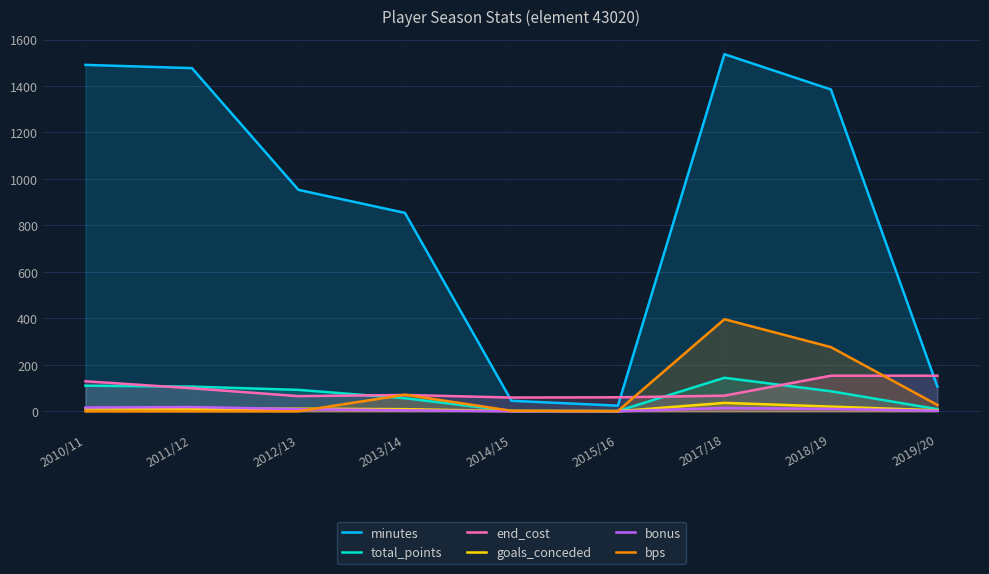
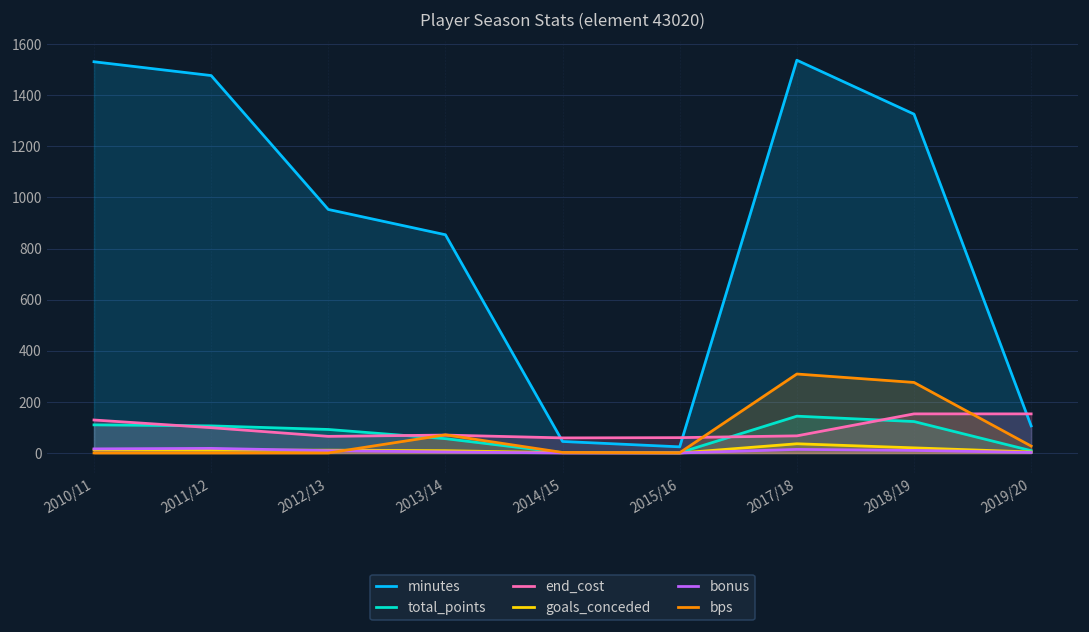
minutes, 2010/11: 1490 -> 1530
bps, 2017/18: 400 -> 310
minutes, 2018/19: 1390 -> 1330
total_points, 2018/19: 90 -> 120
